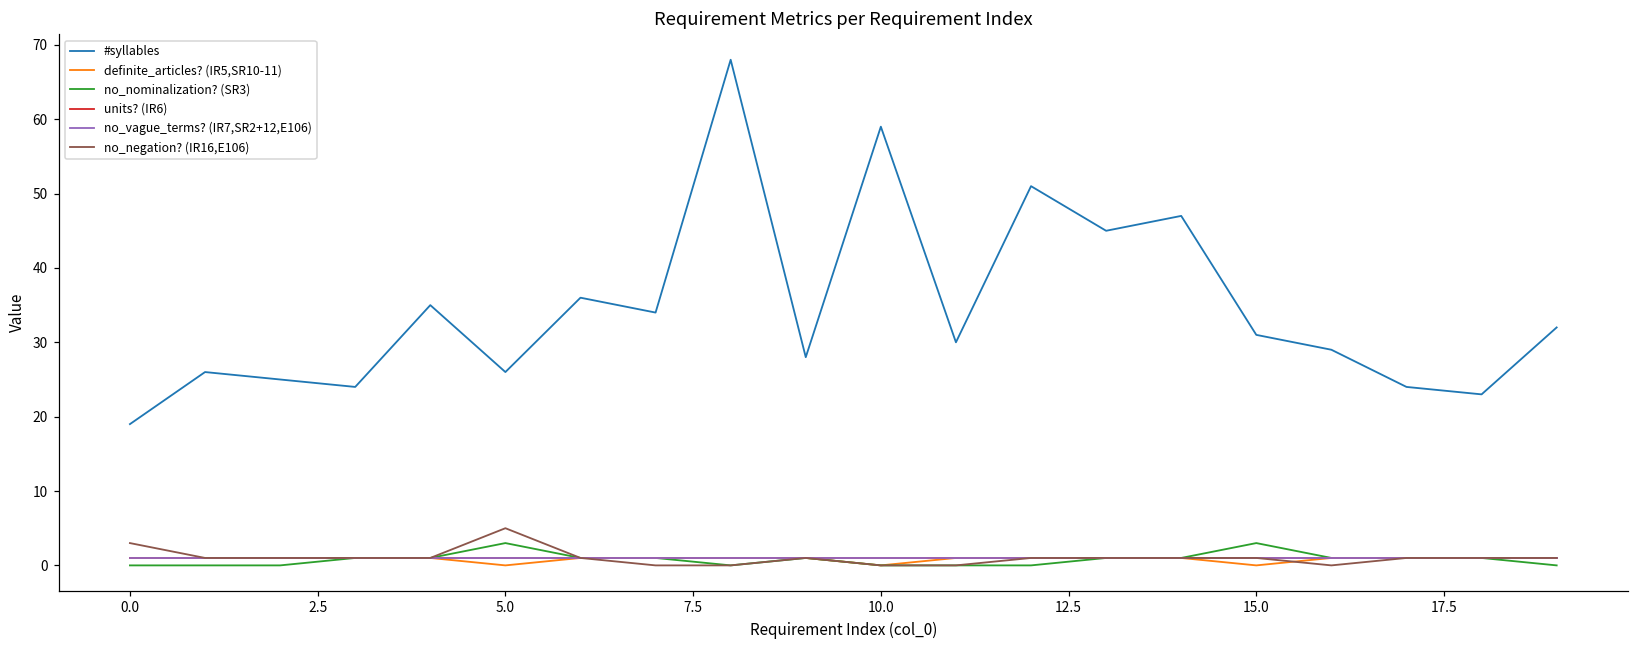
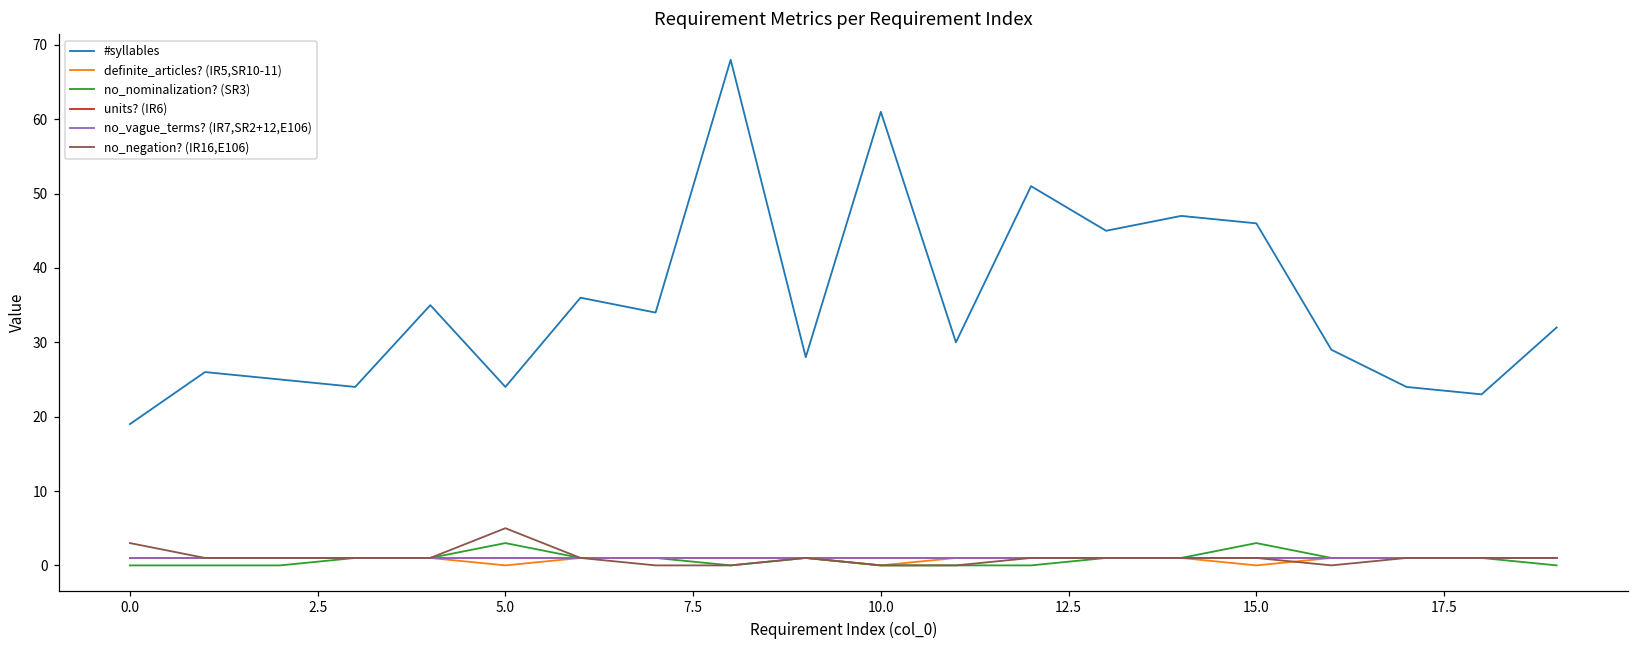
#syllables, 5.0: 26 -> 24
#syllables, 10.0: 59 -> 61
#syllables, 15.0: 31 -> 46
